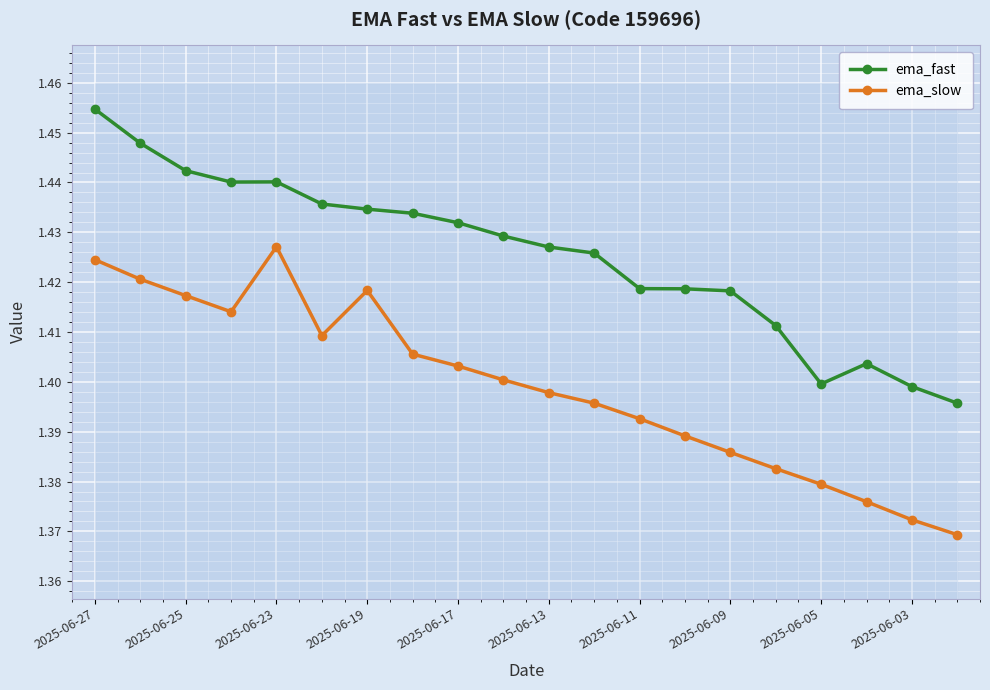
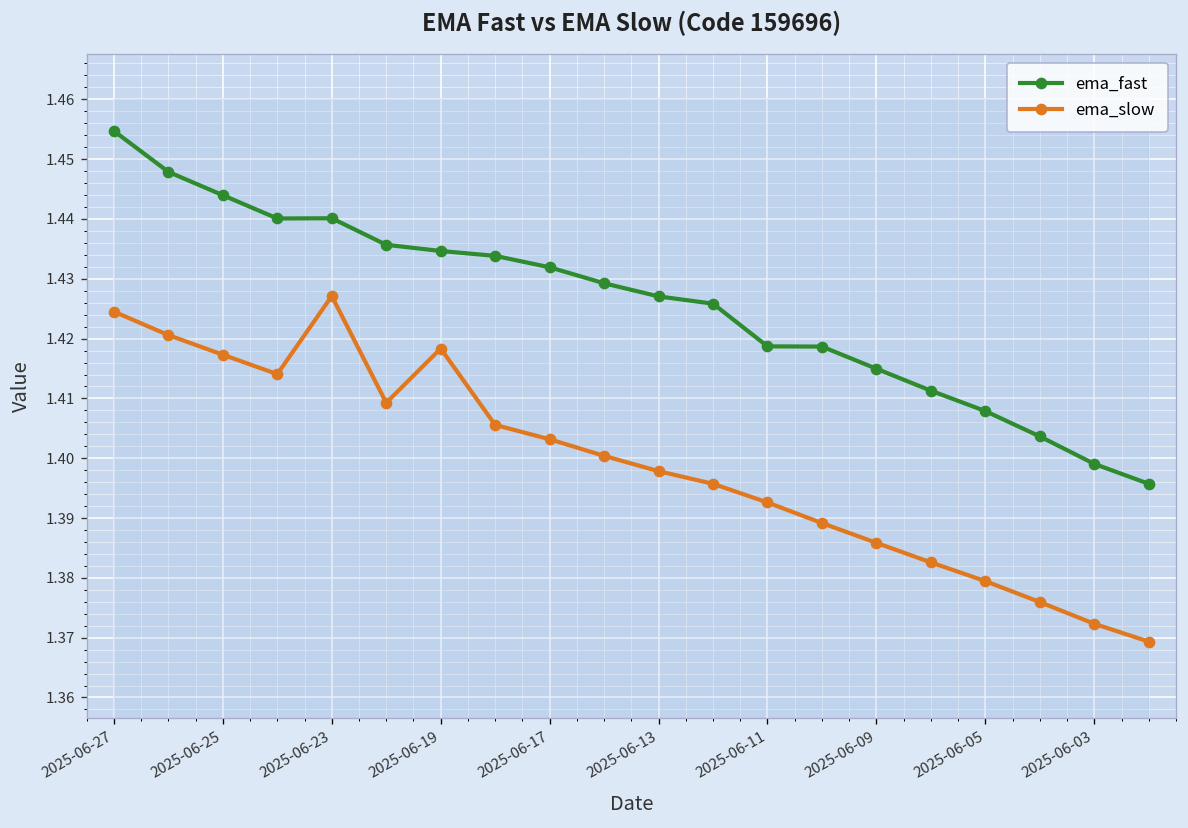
ema_fast, 2025-06-25: 1.442 -> 1.444
ema_fast, 2025-06-09: 1.418 -> 1.415
ema_fast, 2025-06-05: 1.400 -> 1.408
